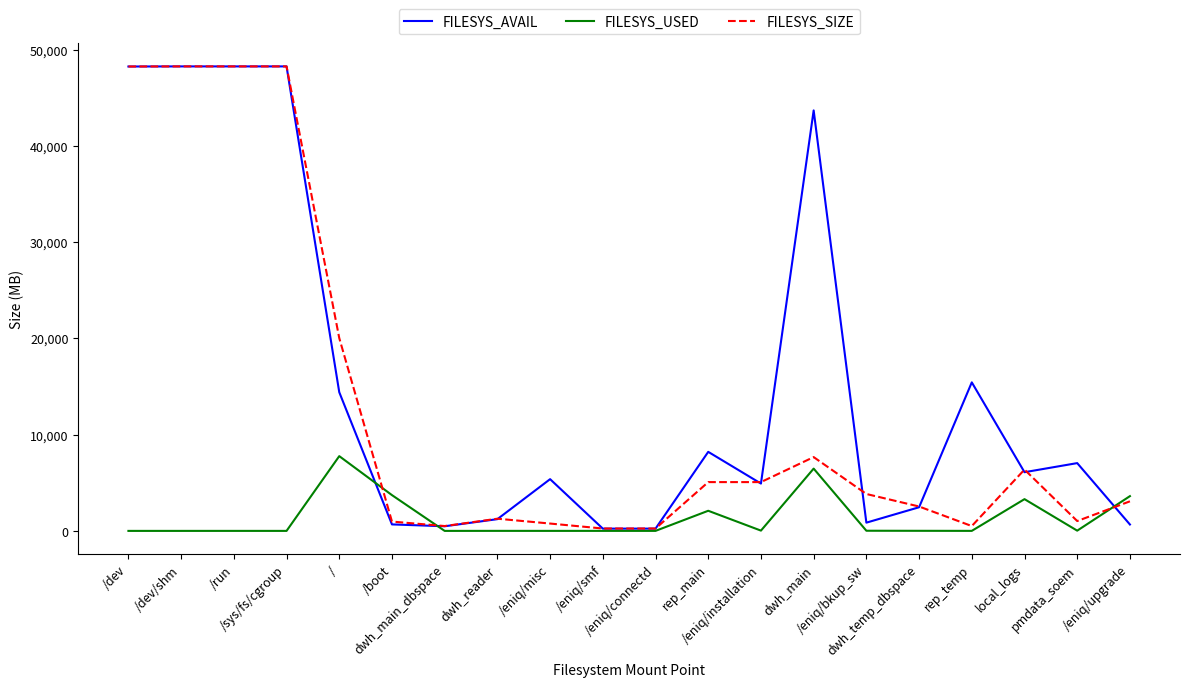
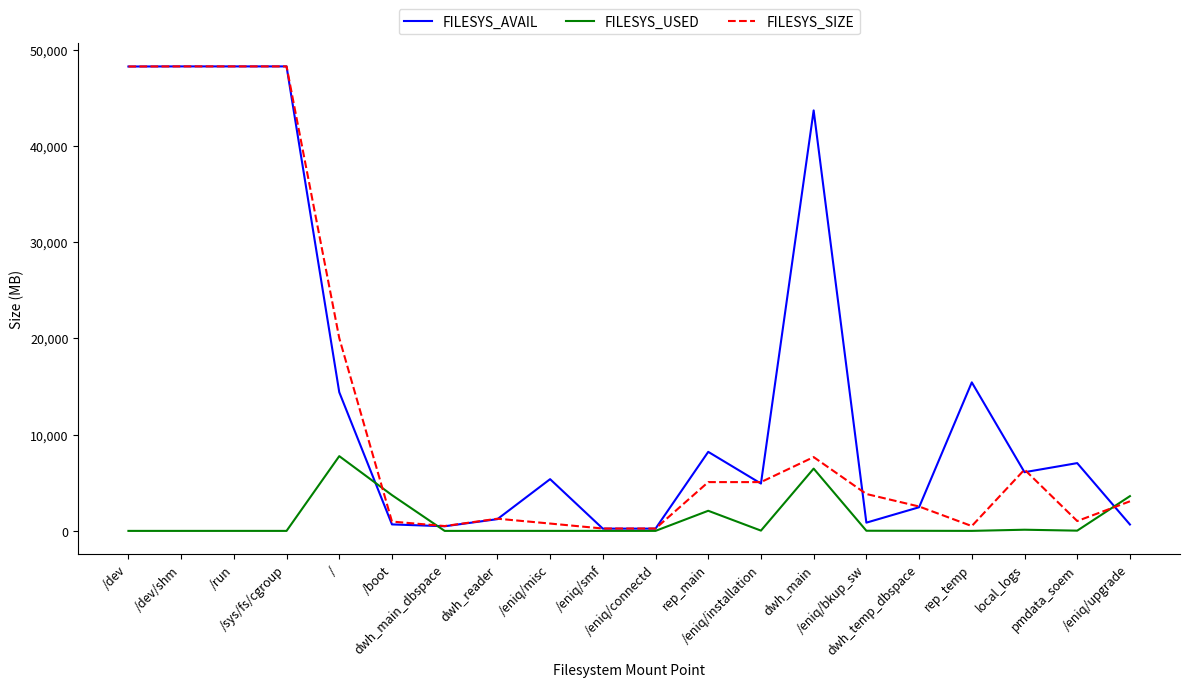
FILESYS_USED, local_logs: 3,000 -> 0
